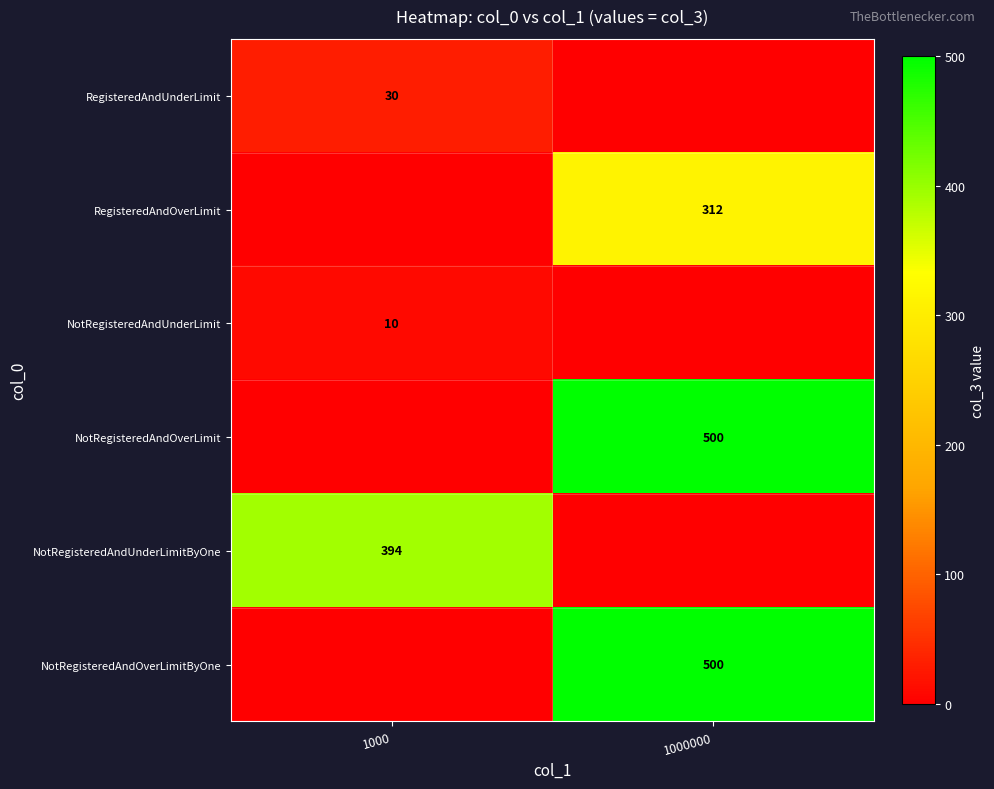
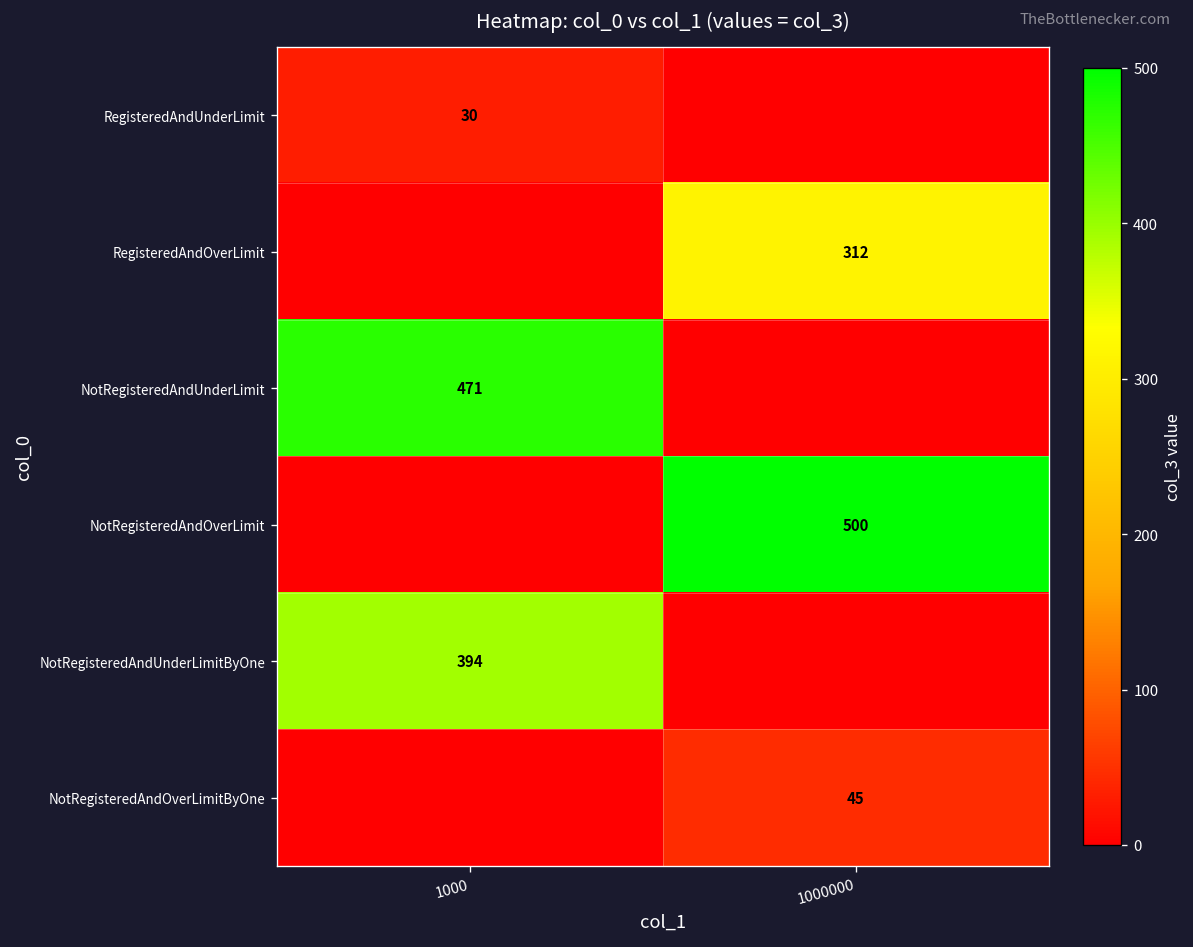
NotRegisteredAndUnderLimit, 1000: 10 -> 471
NotRegisteredAndOverLimitByOne, 1000000: 500 -> 45
